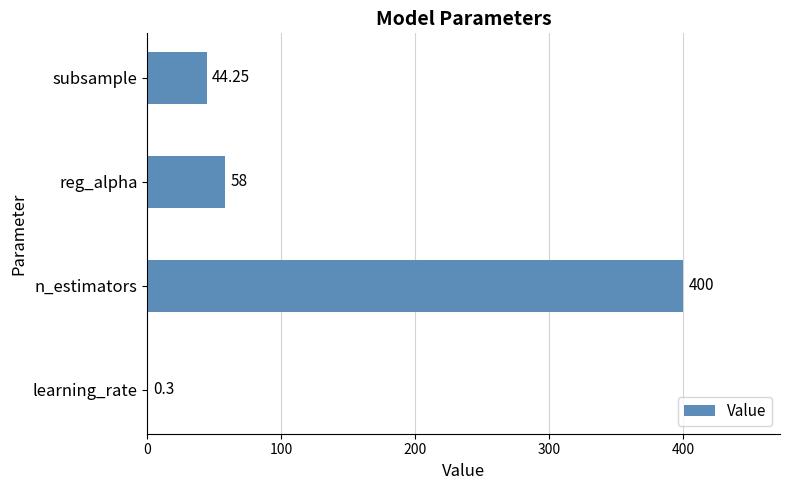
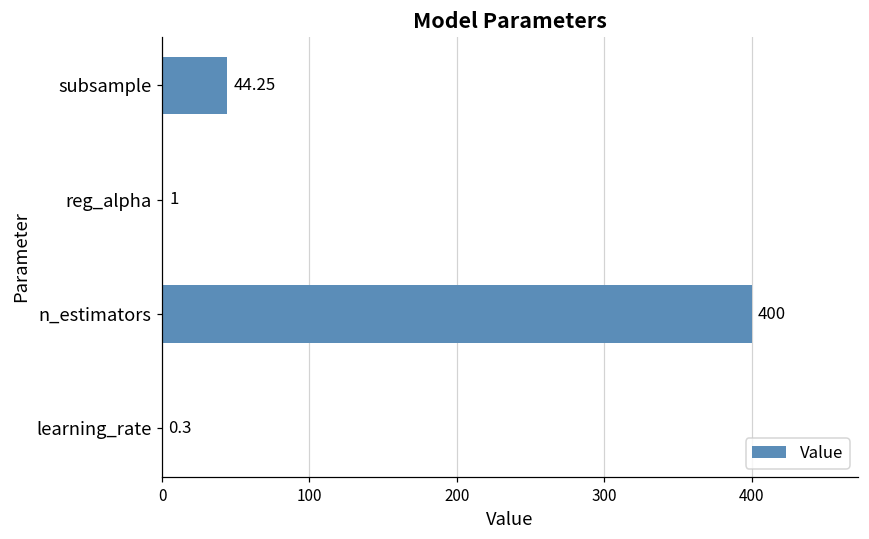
reg_alpha: 58 -> 1
